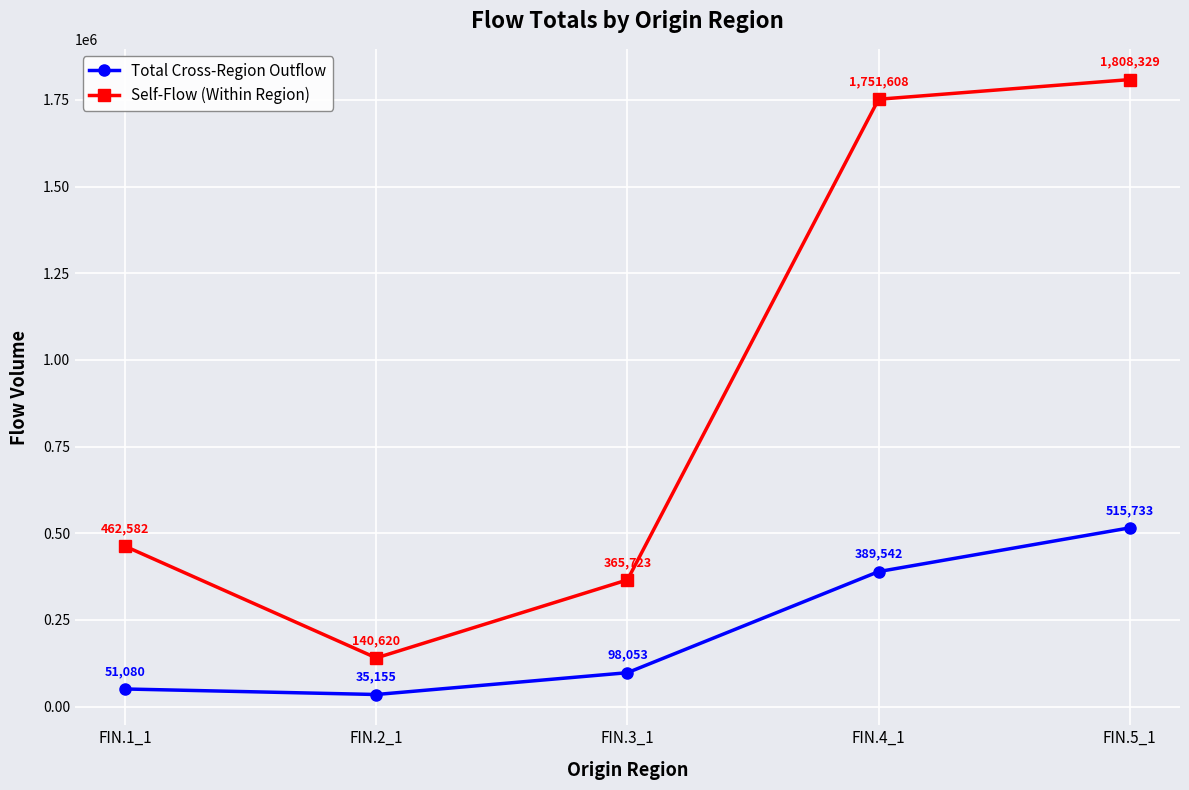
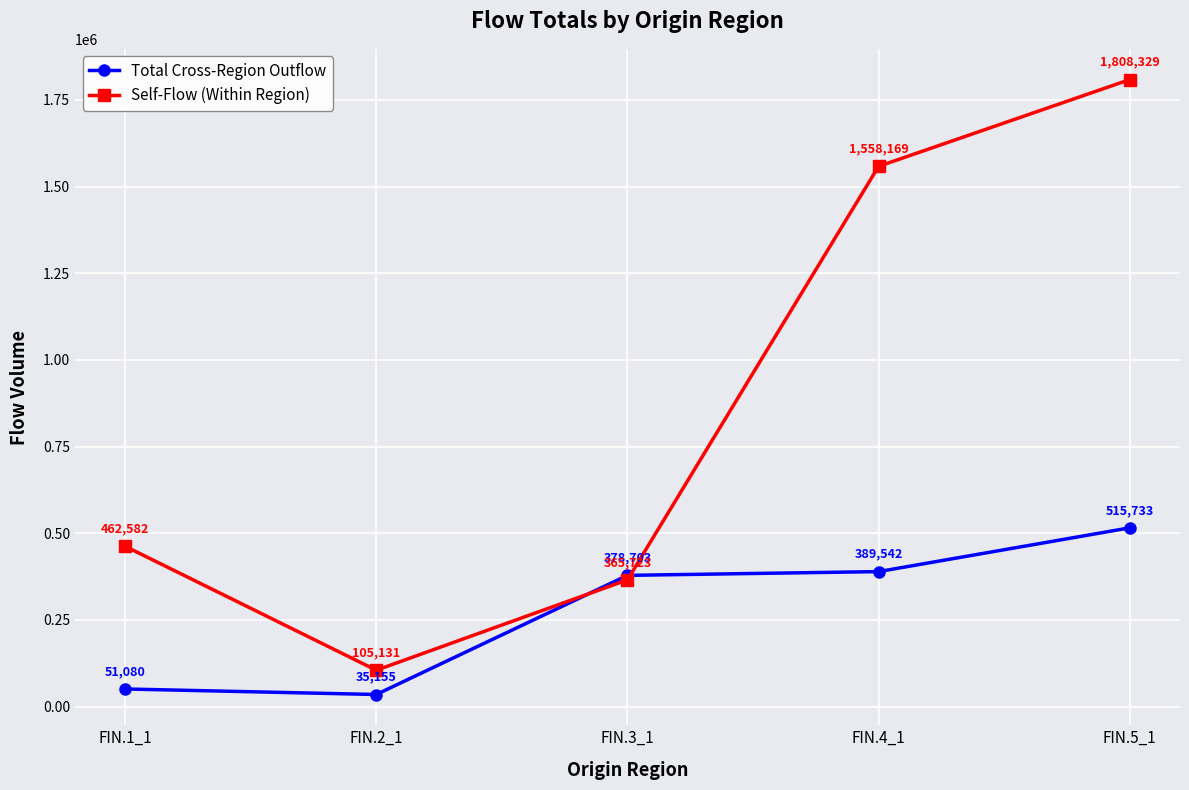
Self-Flow (Within Region), FIN.2_1: 140,620 -> 105,131
Total Cross-Region Outflow, FIN.3_1: 98,053 -> 378,703
Self-Flow (Within Region), FIN.4_1: 1,751,608 -> 1,558,169
